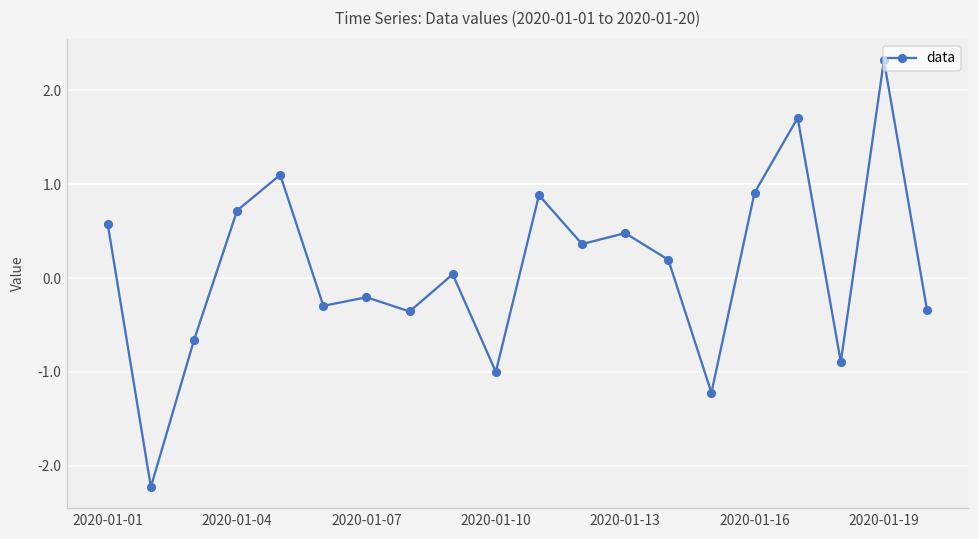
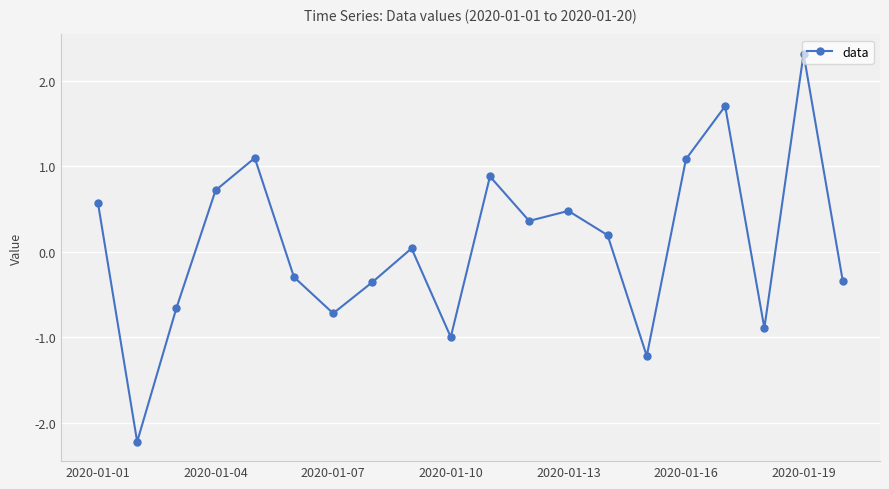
2020-01-07: -0.2 -> -0.7
2020-01-16: 0.9 -> 1.1
